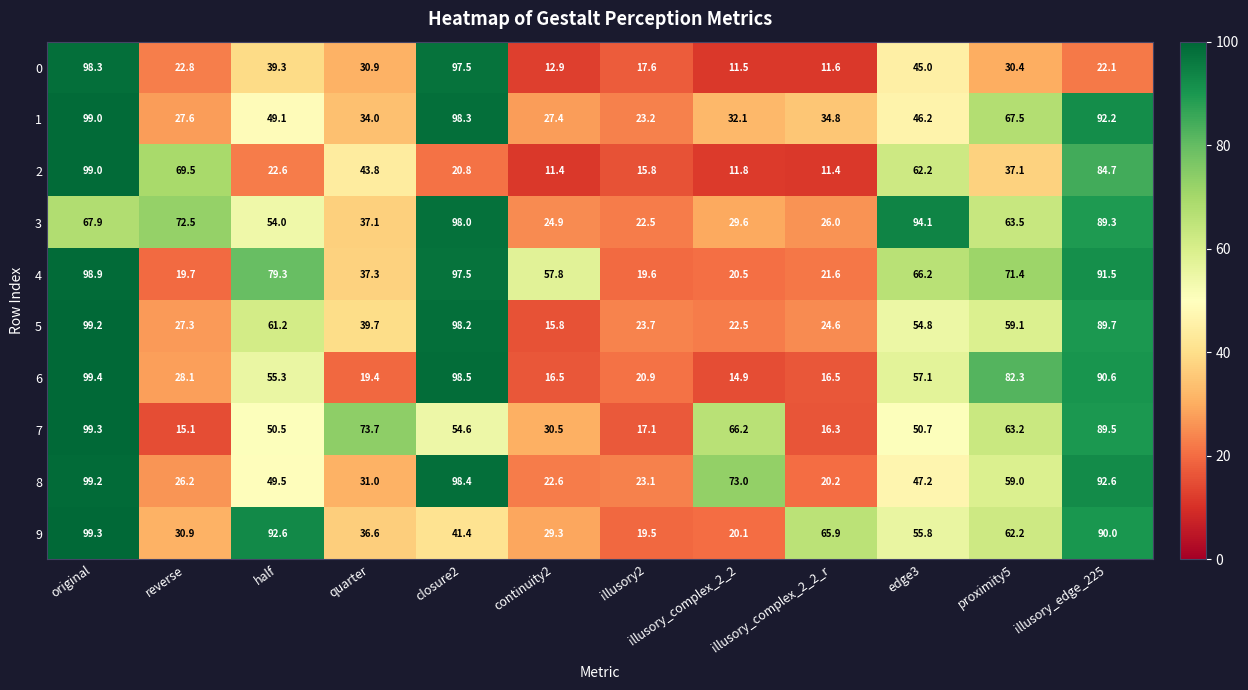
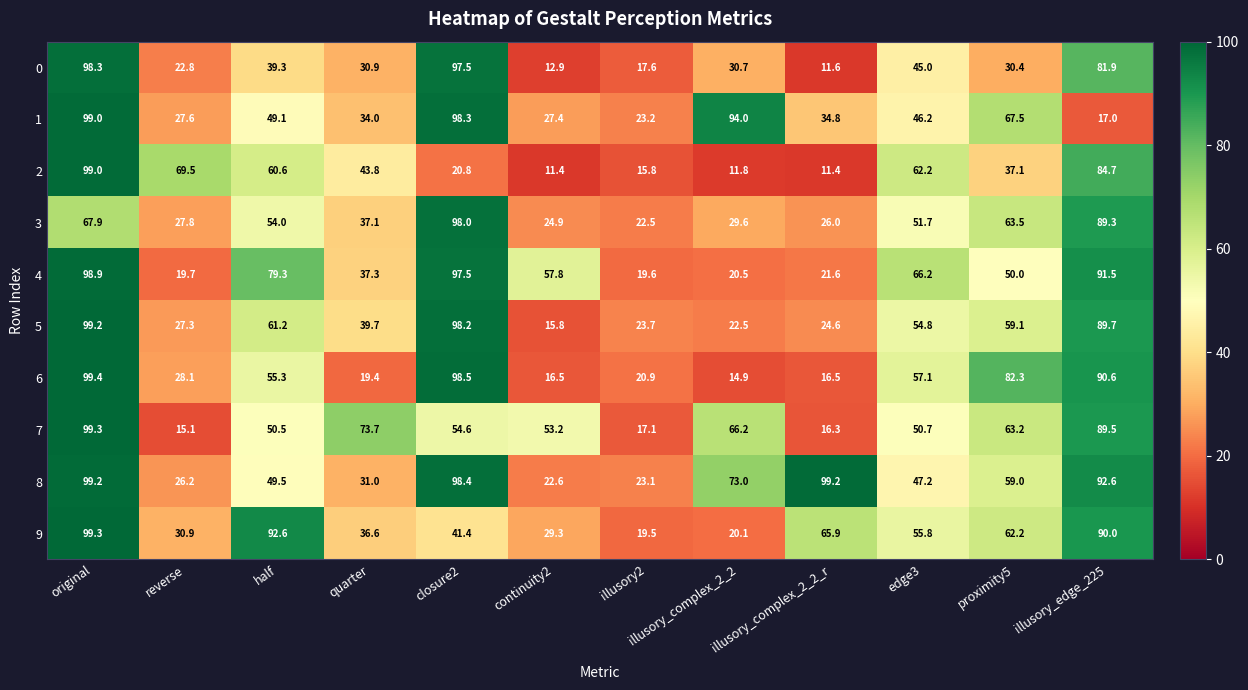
0, illusory_complex_2_2: 11.5 -> 30.7
0, illusory_edge_225: 22.1 -> 81.9
1, illusory_complex_2_2: 32.1 -> 94.0
1, illusory_edge_225: 92.2 -> 17.0
2, half: 22.6 -> 60.6
3, reverse: 72.5 -> 27.8
3, edge3: 94.1 -> 51.7
4, proximity5: 71.4 -> 50.0
7, continuity2: 30.5 -> 53.2
8, illusory_complex_2_2_r: 20.2 -> 99.2
